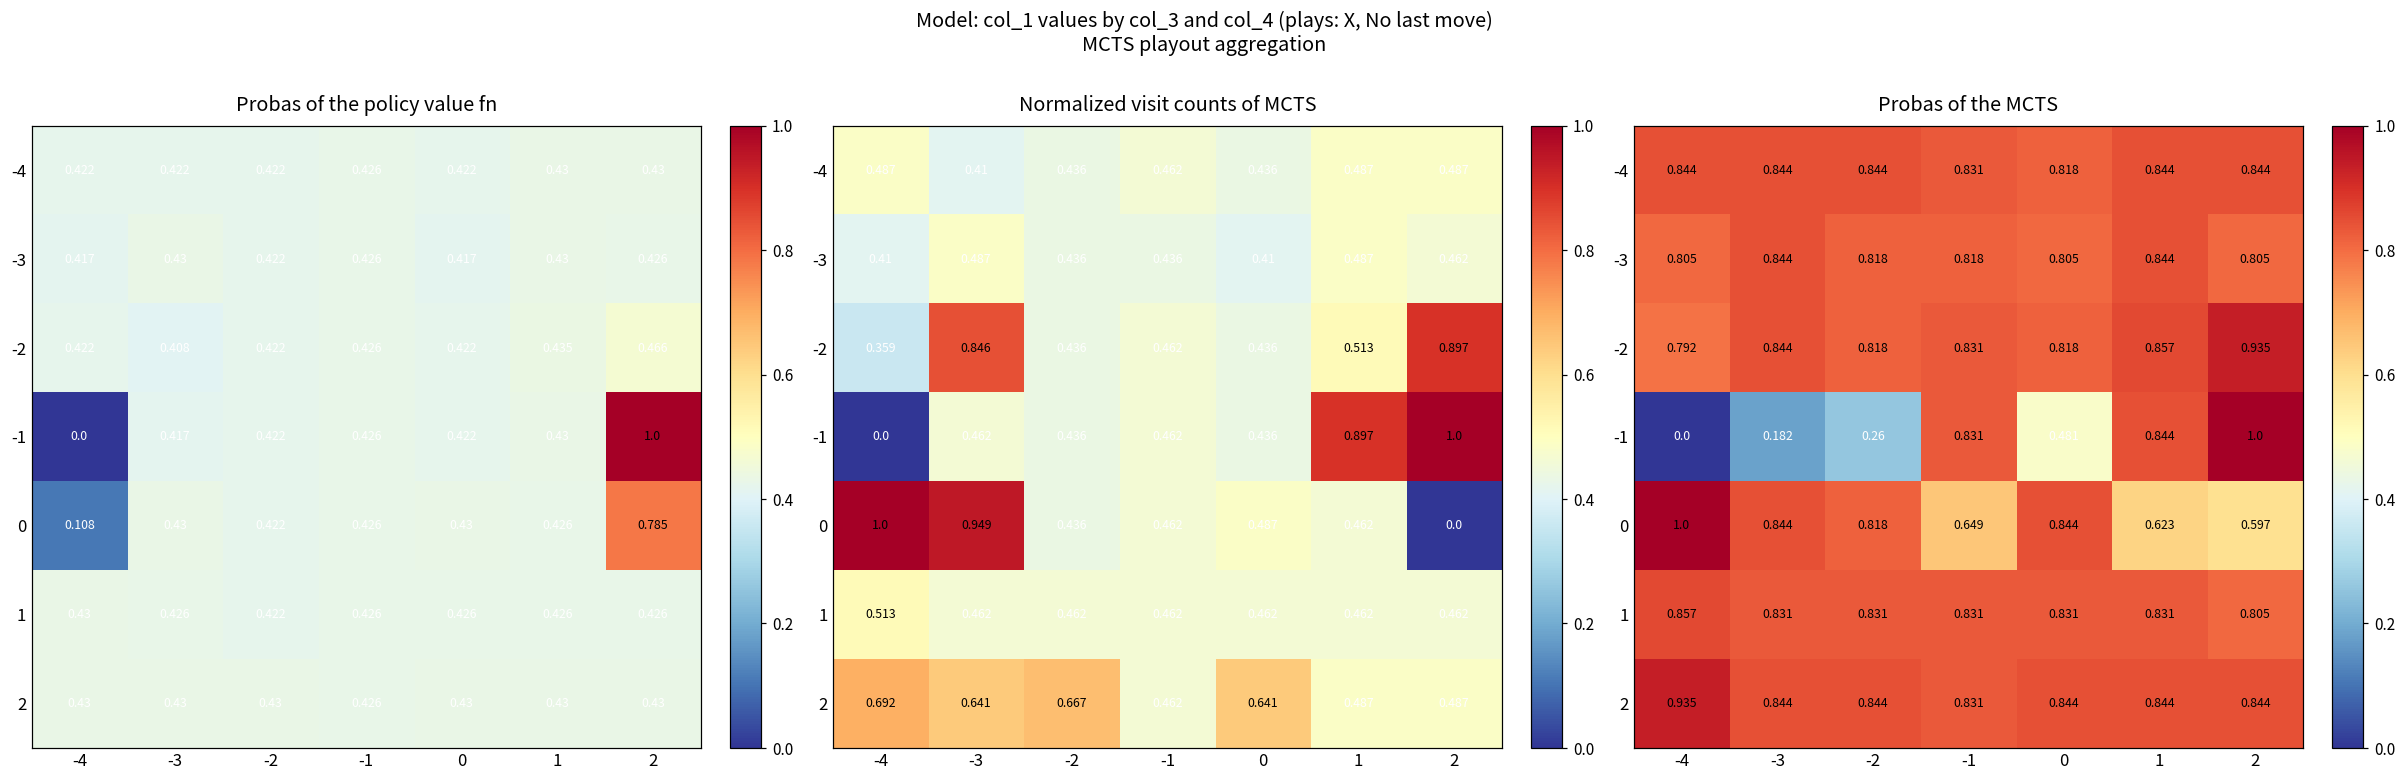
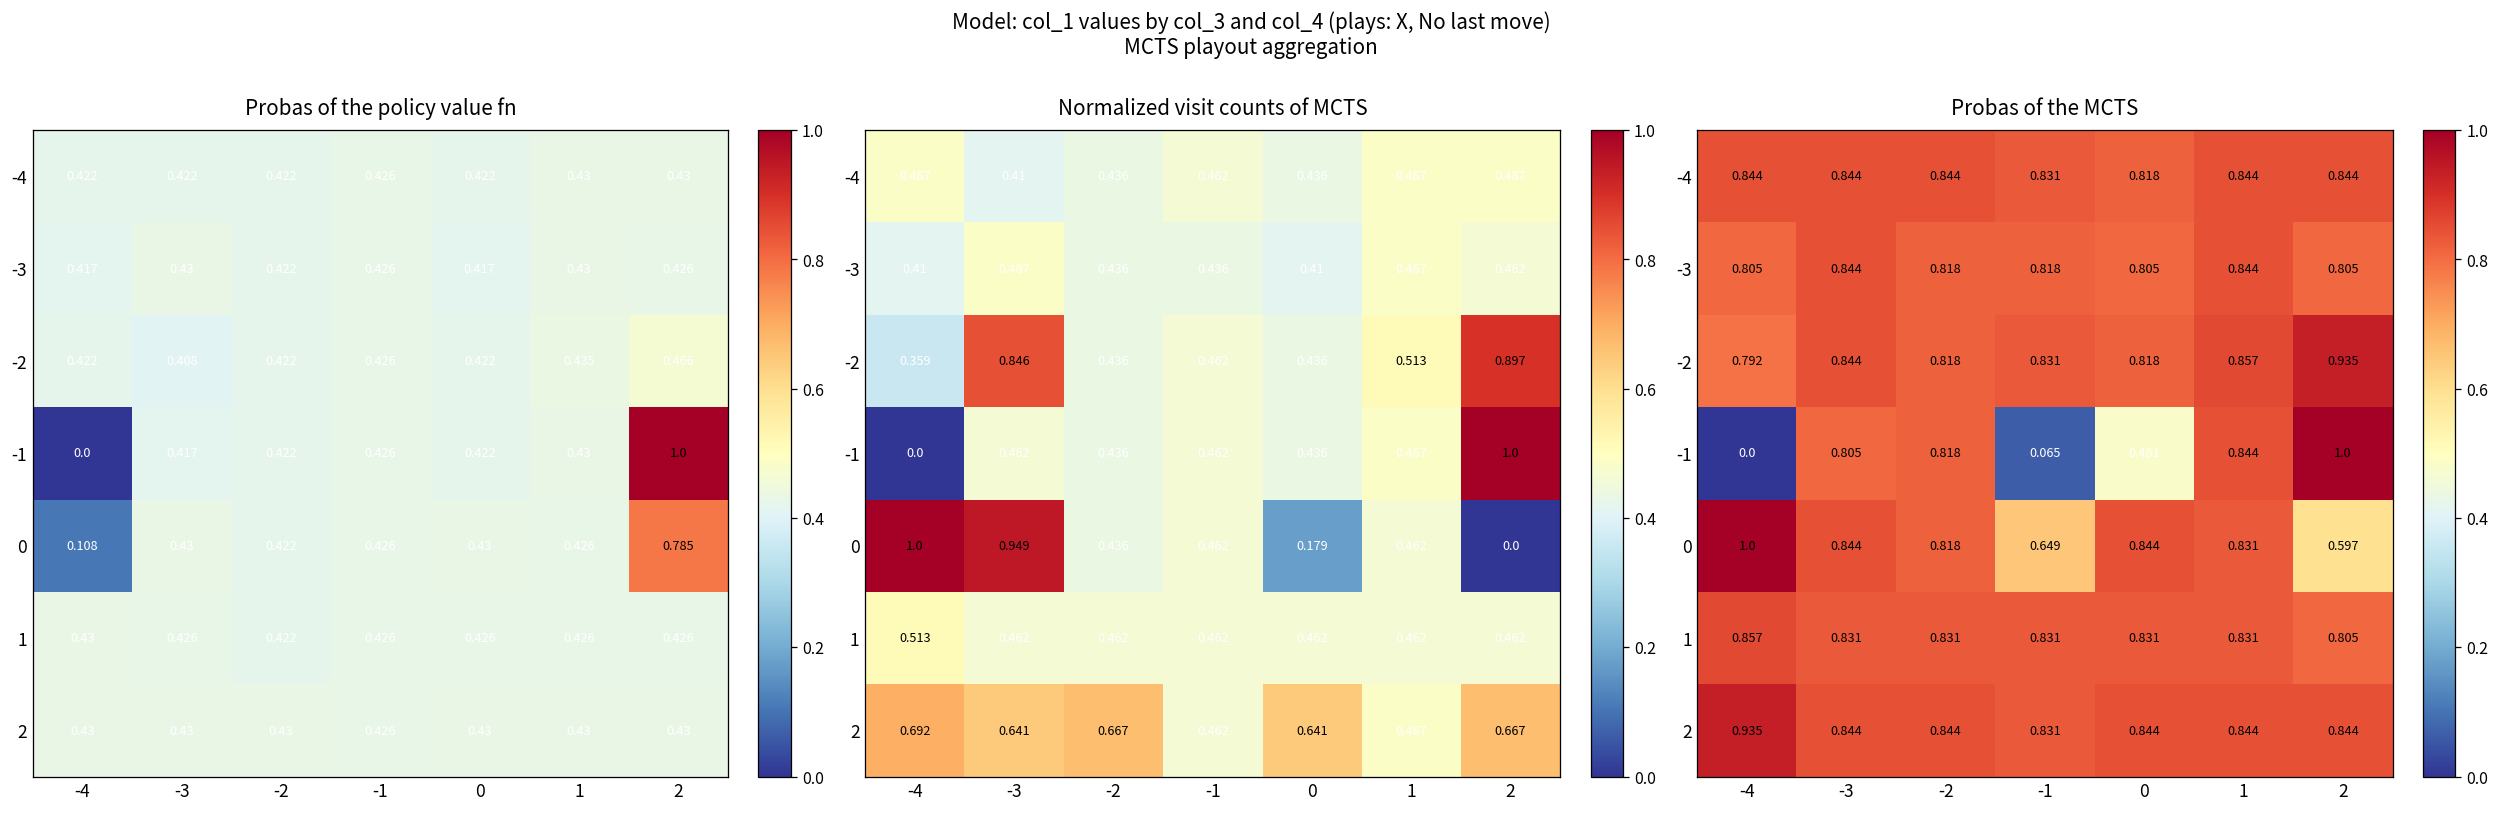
Normalized visit counts of MCTS, -1, 1: 0.897 -> 0.487
Normalized visit counts of MCTS, 0, 0: 0.487 -> 0.179
Normalized visit counts of MCTS, 2, 2: 0.487 -> 0.667
Probas of the MCTS, -1, -3: 0.182 -> 0.805
Probas of the MCTS, -1, -2: 0.26 -> 0.818
Probas of the MCTS, -1, -1: 0.831 -> 0.065
Probas of the MCTS, 0, 1: 0.623 -> 0.831
